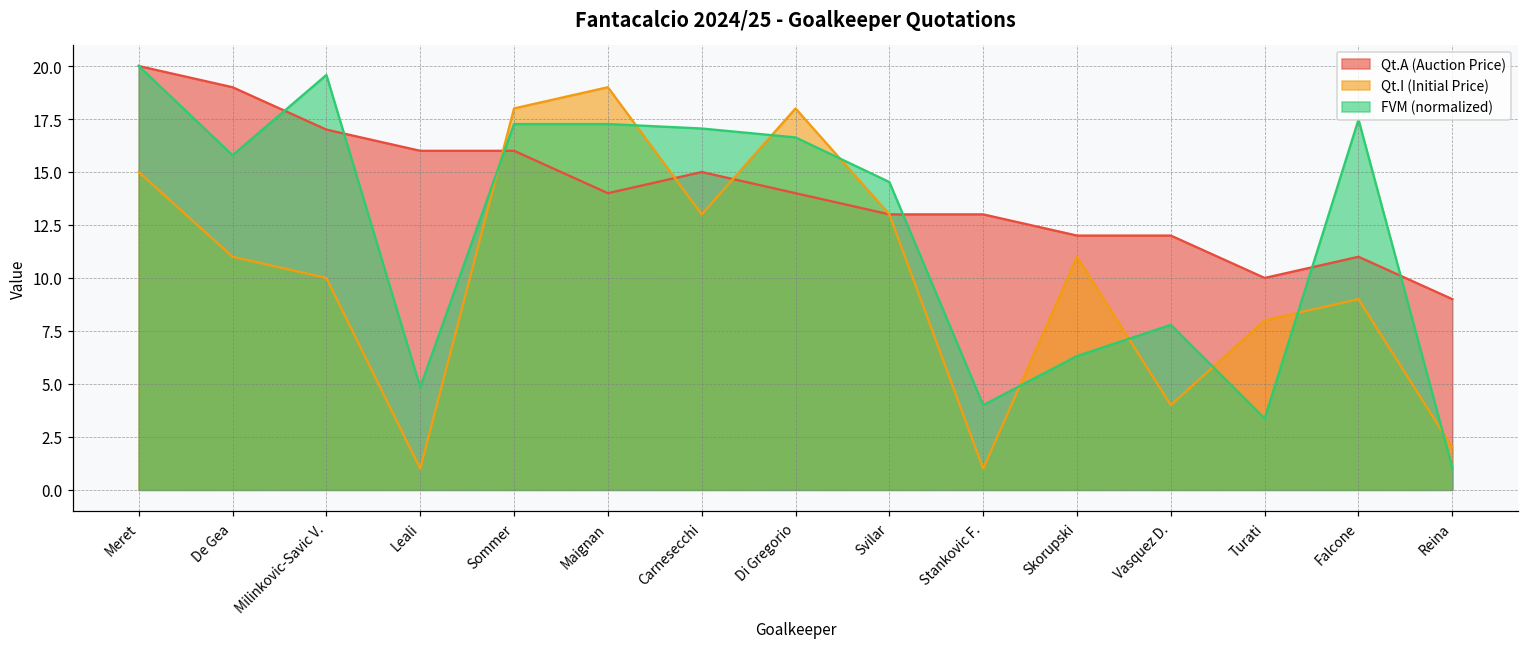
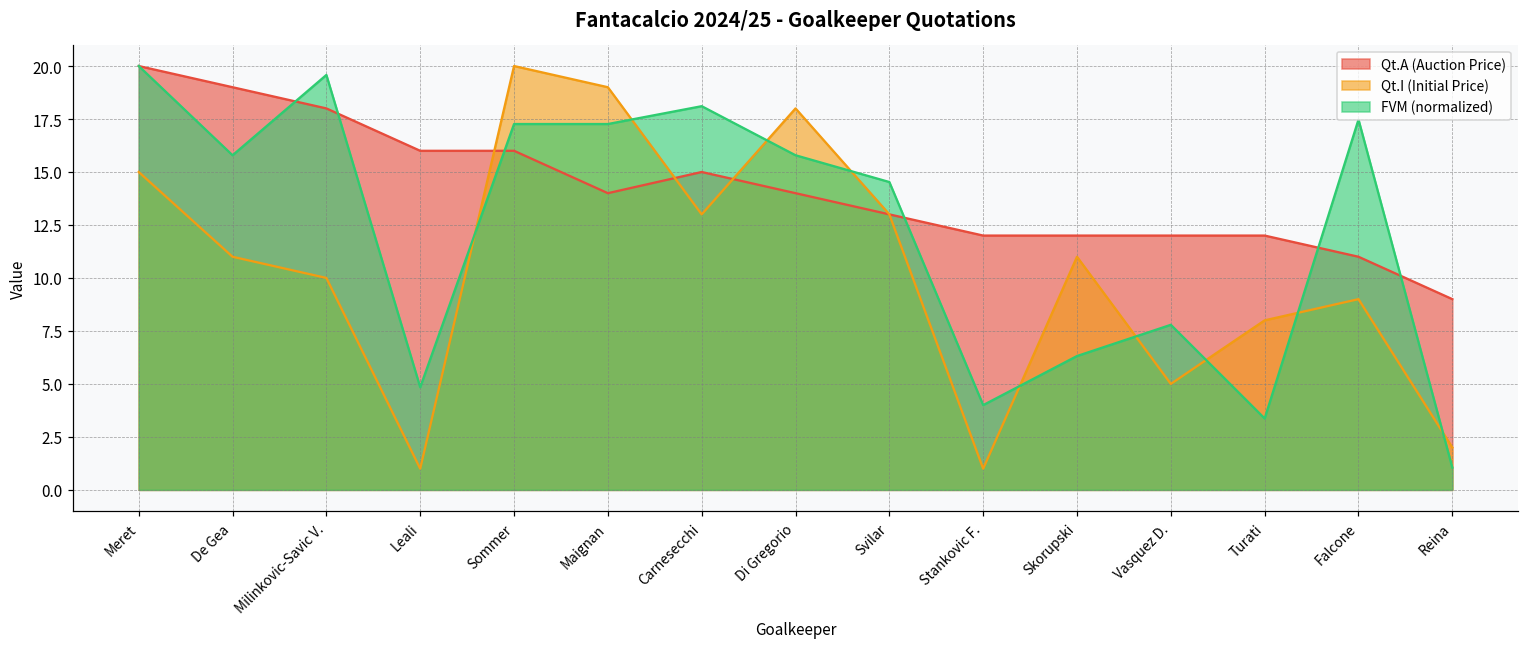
Qt.A (Auction Price), Milinkovic-Savic V.: 17 -> 18
Qt.I (Initial Price), Sommer: 18 -> 20
FVM (normalized), Carnesecchi: 17.1 -> 18.1
FVM (normalized), Di Gregorio: 16.6 -> 15.8
Qt.A (Auction Price), Stankovic F.: 13 -> 12
Qt.I (Initial Price), Vasquez D.: 4 -> 5
Qt.A (Auction Price), Turati: 10 -> 12
